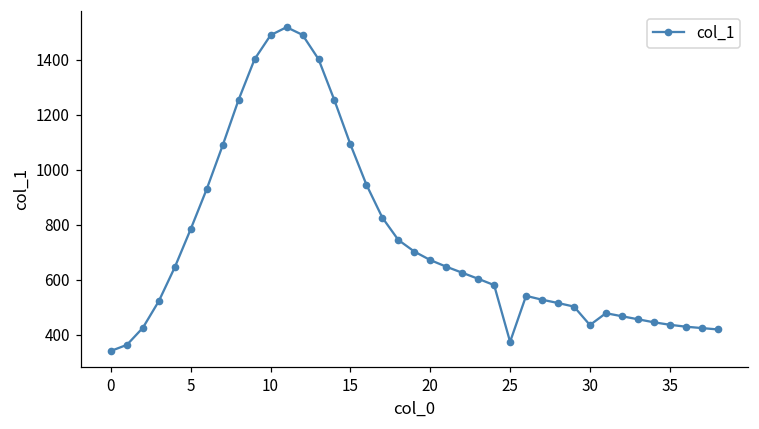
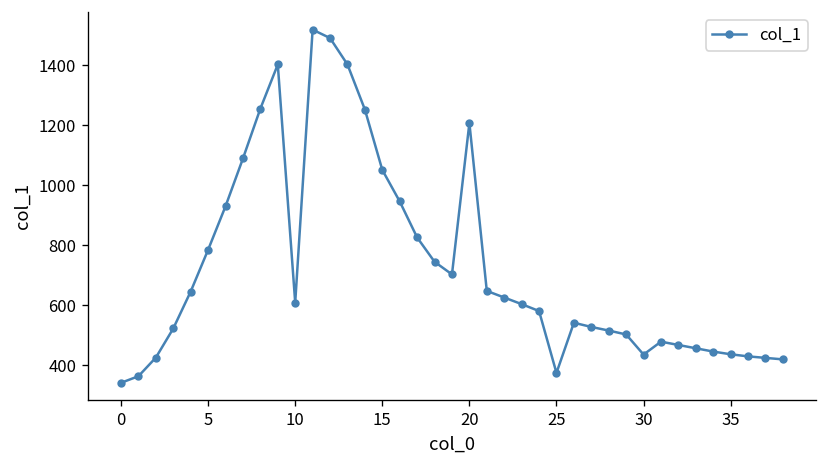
10: 1490 -> 610
15: 1090 -> 1050
20: 670 -> 1210
